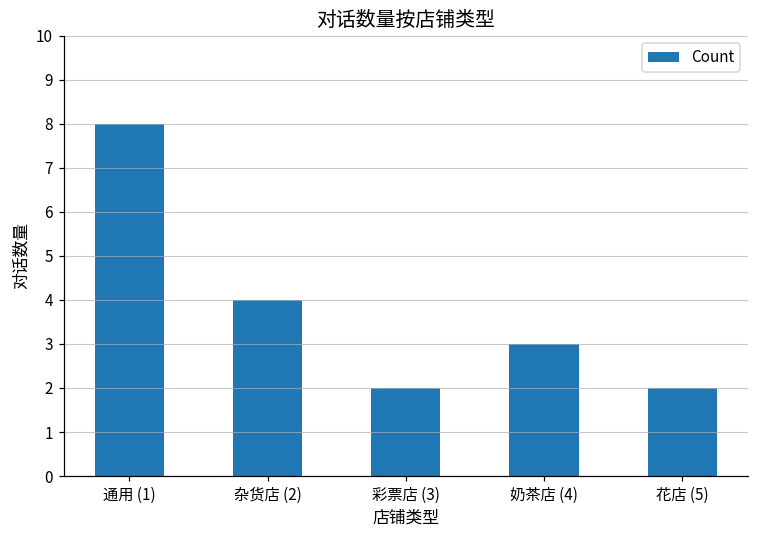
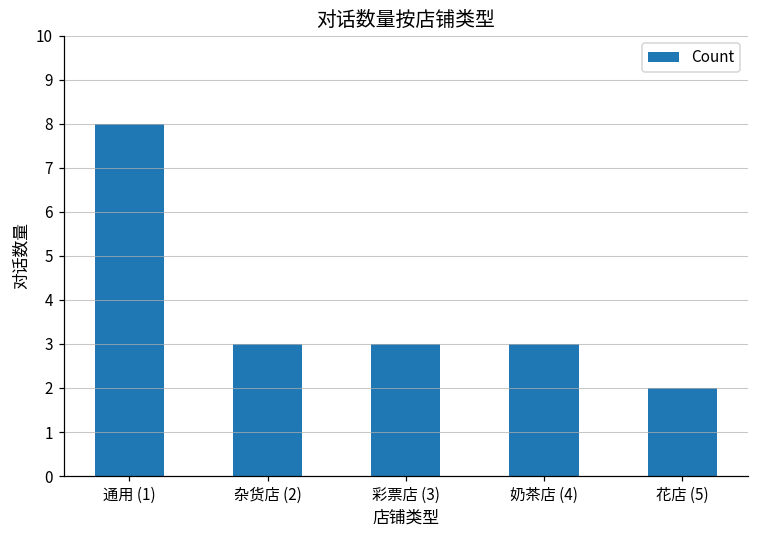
杂货店 (2): 4 -> 3
彩票店 (3): 2 -> 3
